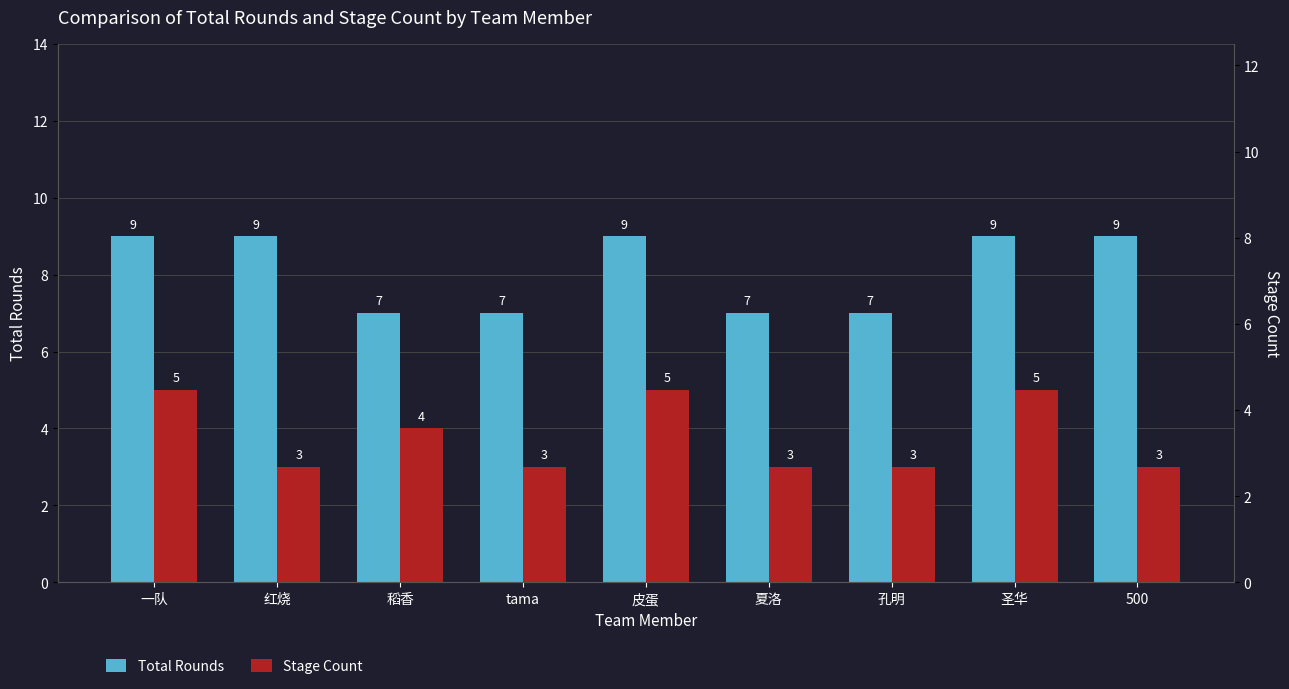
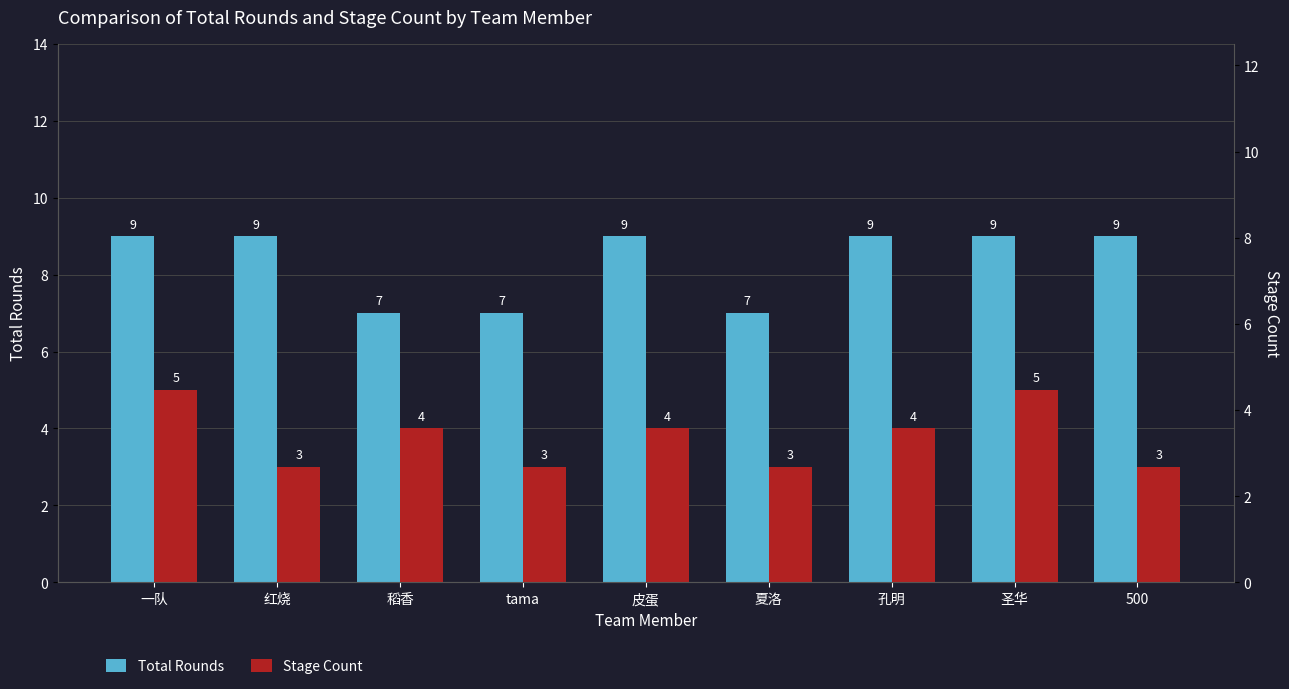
Stage Count, 皮蛋: 5 -> 4
Total Rounds, 孔明: 7 -> 9
Stage Count, 孔明: 3 -> 4
